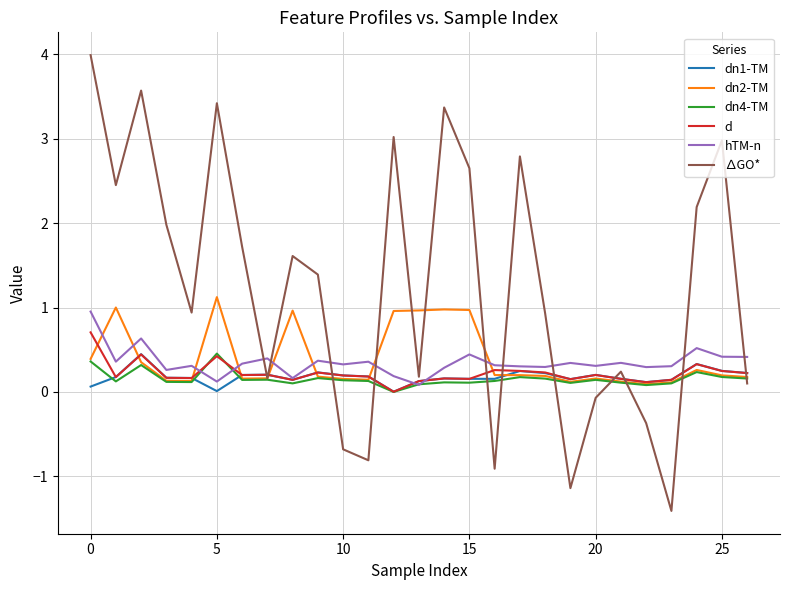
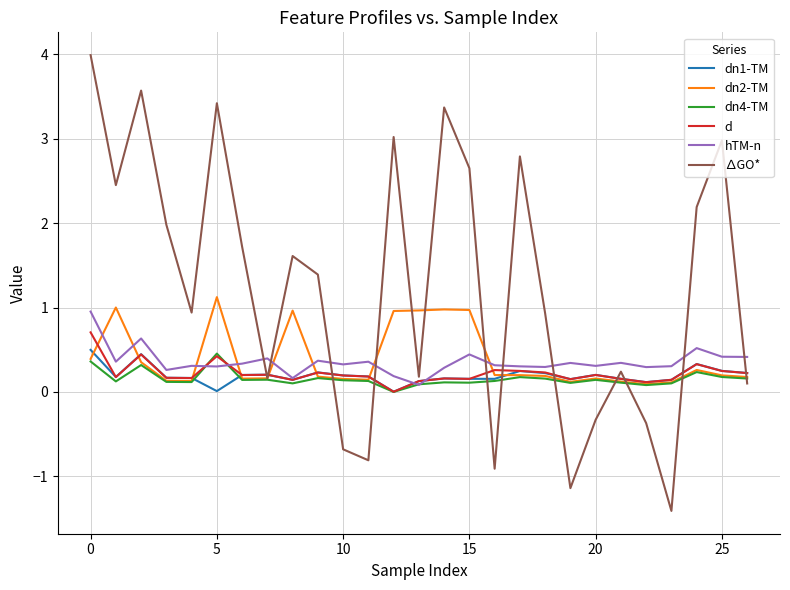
dn1-TM, 0: 0.1 -> 0.5
hTM-n, 5: 0.1 -> 0.3
∆GO*, 20: -0.1 -> -0.3
